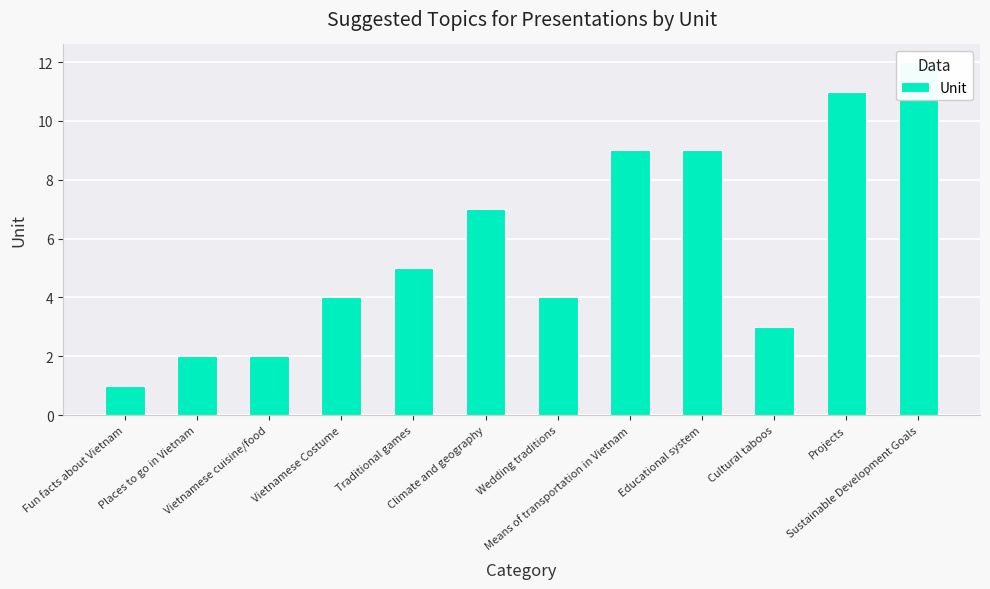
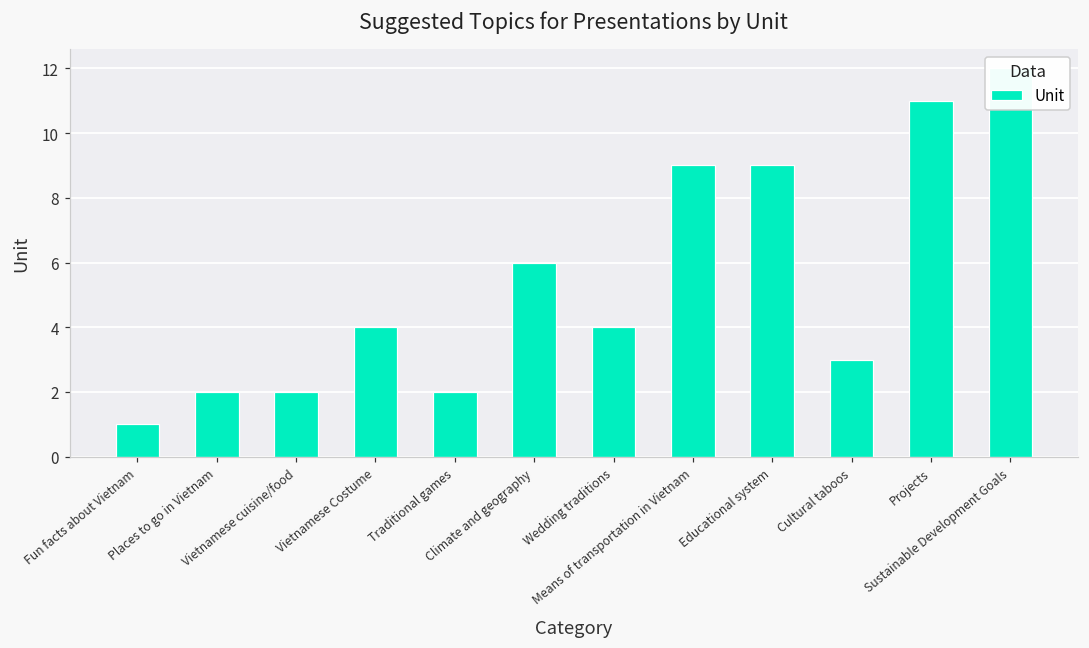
Traditional games: 5 -> 2
Climate and geography: 7 -> 6
